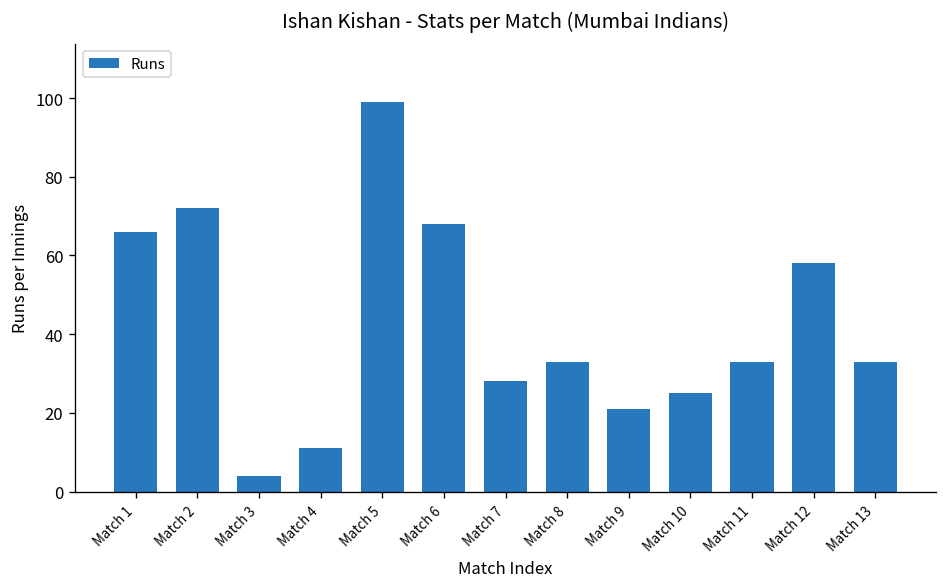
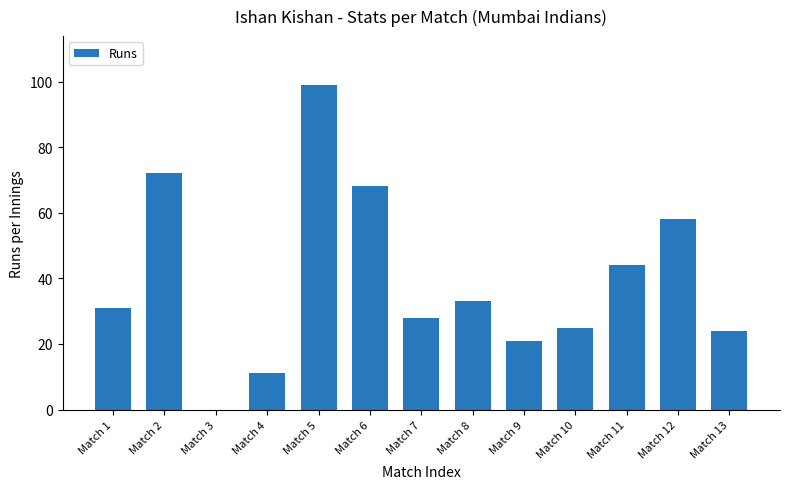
Match 1: 66 -> 31
Match 3: 4 -> 0
Match 11: 33 -> 44
Match 13: 33 -> 24
